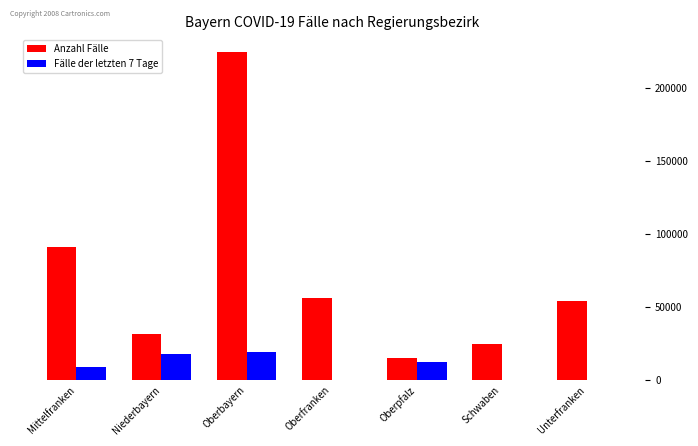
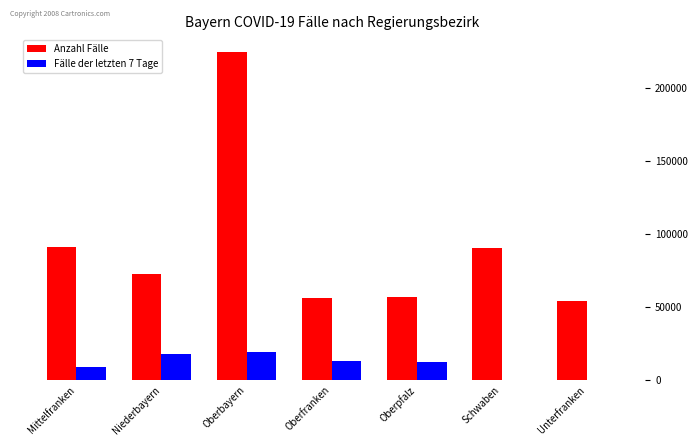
Anzahl Fälle, Niederbayern: 32000 -> 73000
Fälle der letzten 7 Tage, Oberfranken: 0 -> 13000
Anzahl Fälle, Oberpfalz: 15000 -> 57000
Anzahl Fälle, Schwaben: 25000 -> 91000
